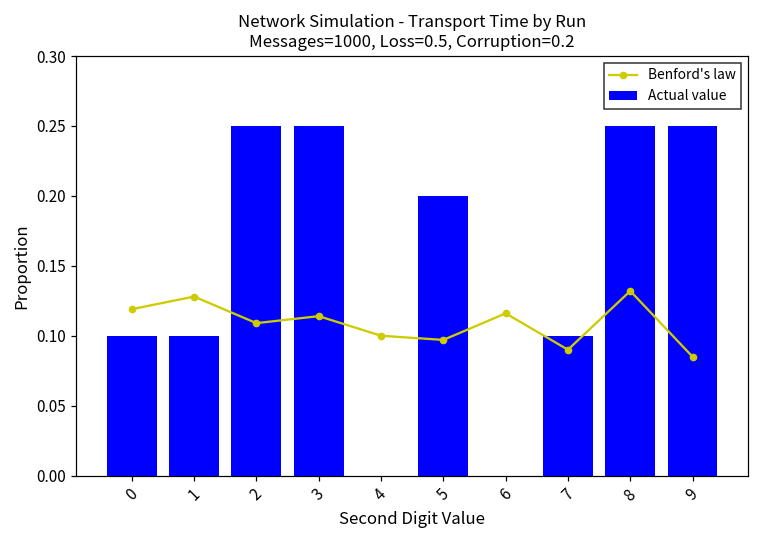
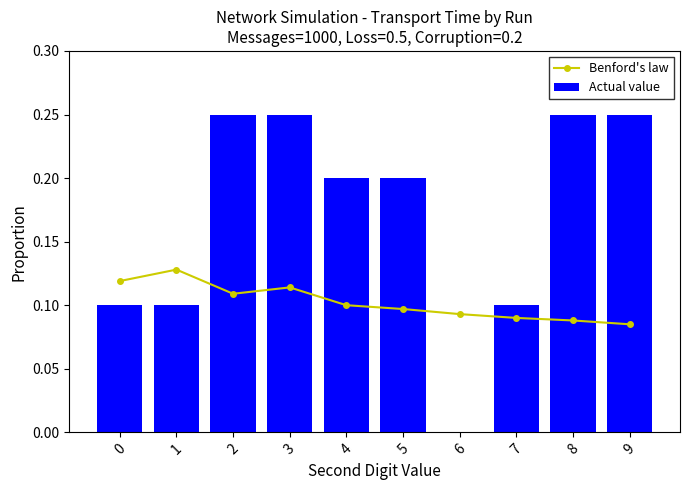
Actual value, 4: 0.0 -> 0.2
Benford's law, 6: 0.116 -> 0.093
Benford's law, 8: 0.132 -> 0.088
